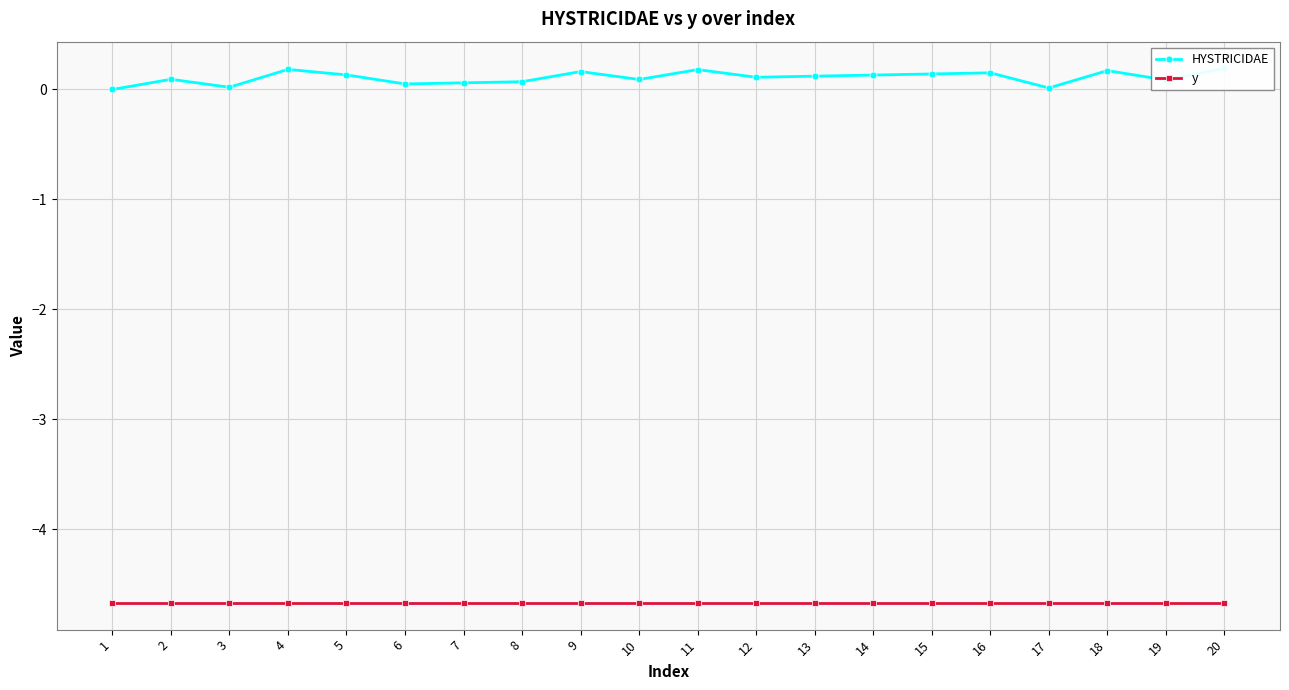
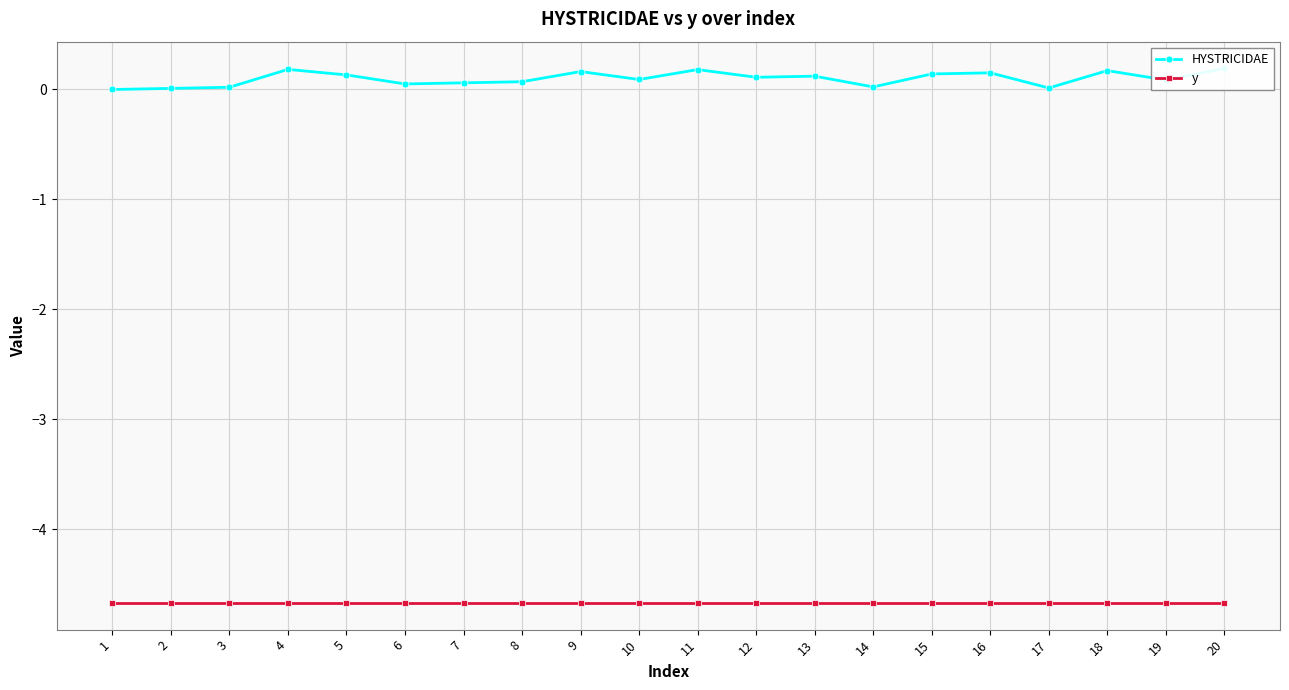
HYSTRICIDAE, 2: 0.09 -> 0.01
HYSTRICIDAE, 14: 0.13 -> 0.02
